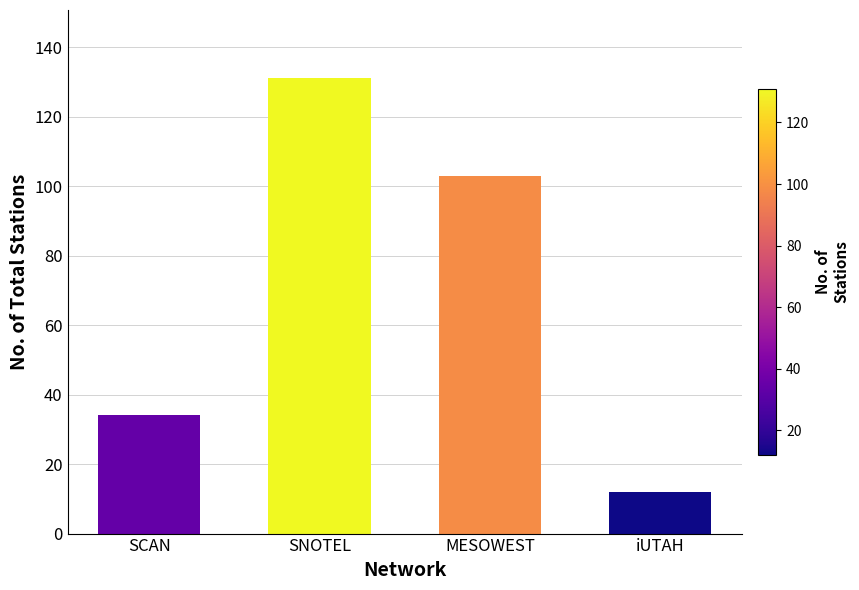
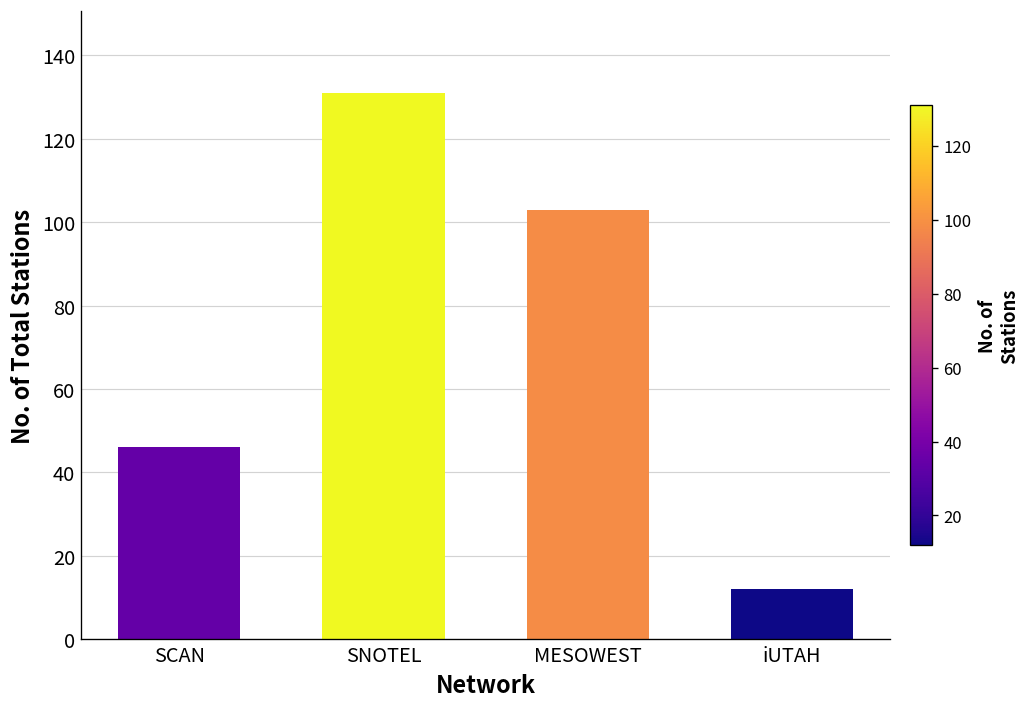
SCAN: 34 -> 46
